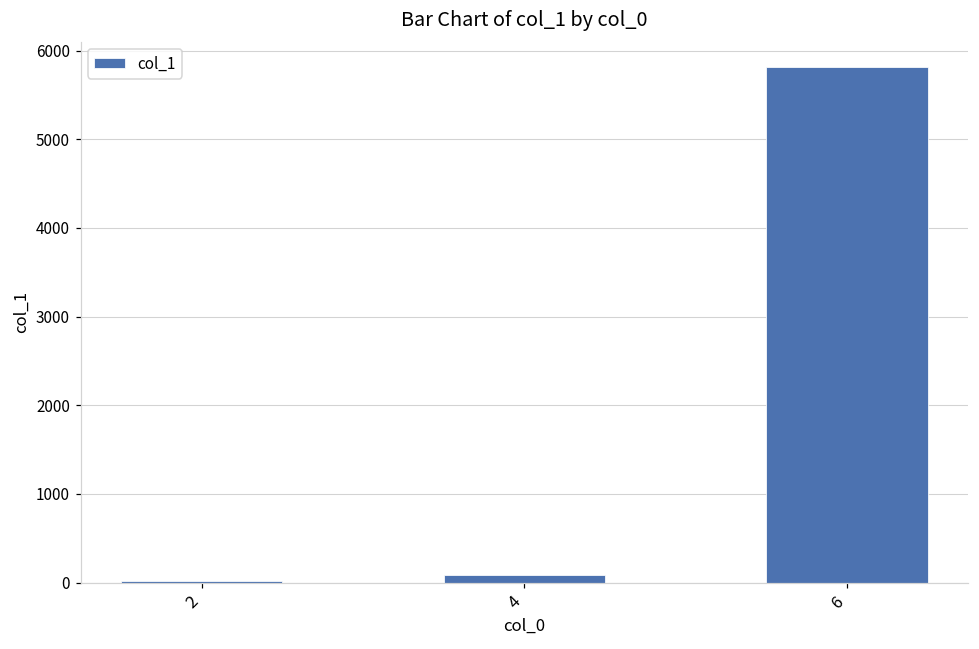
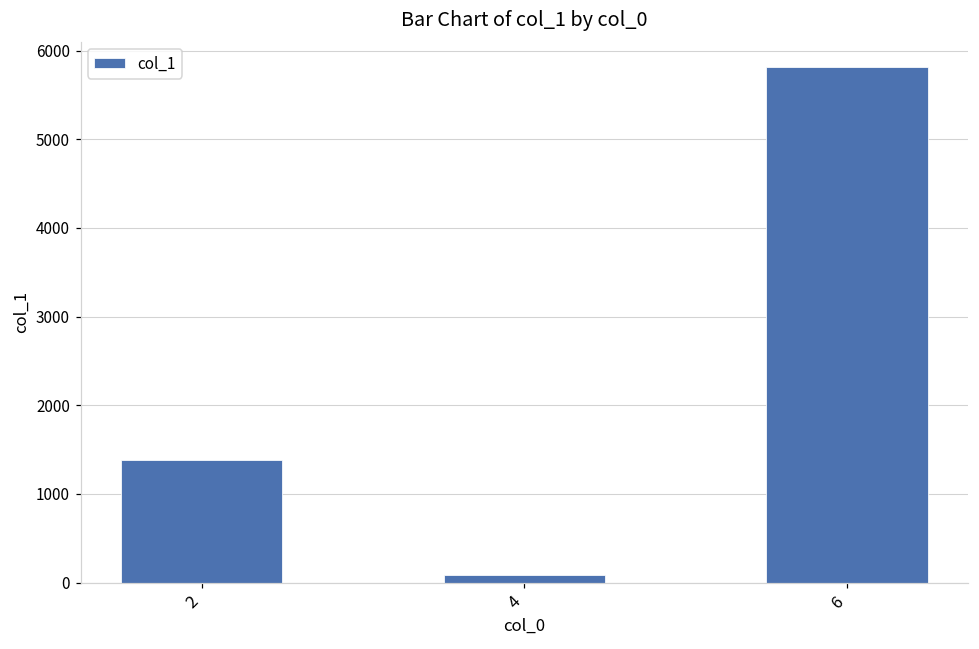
2: 0 -> 1400
